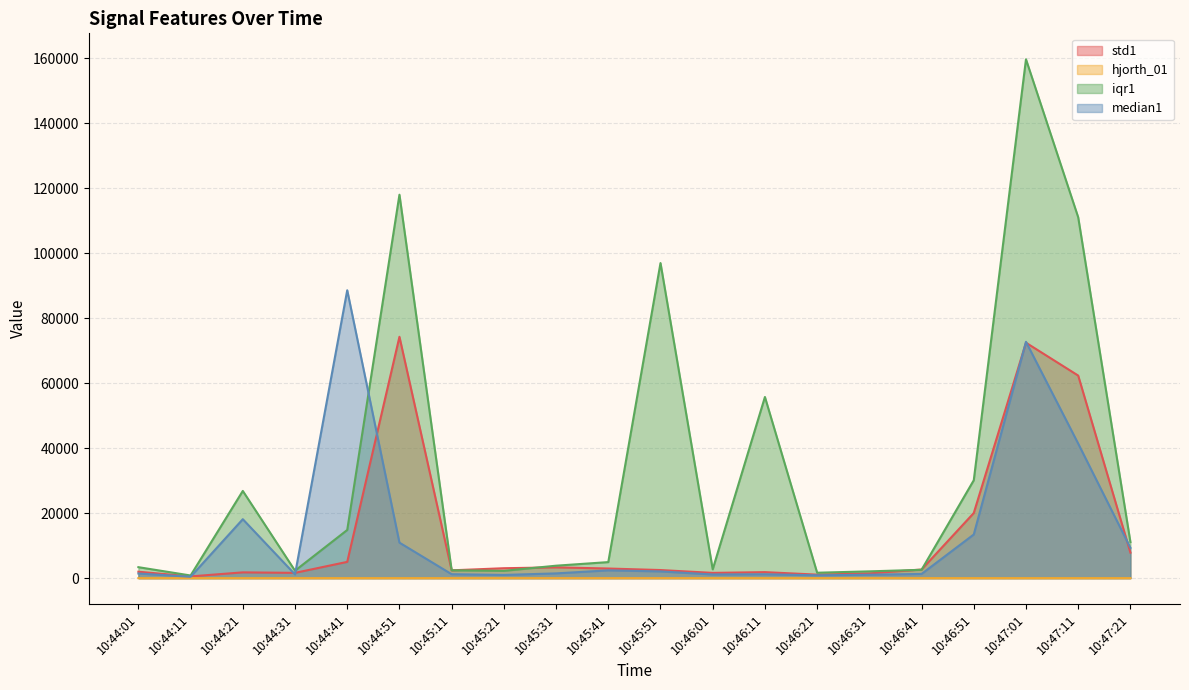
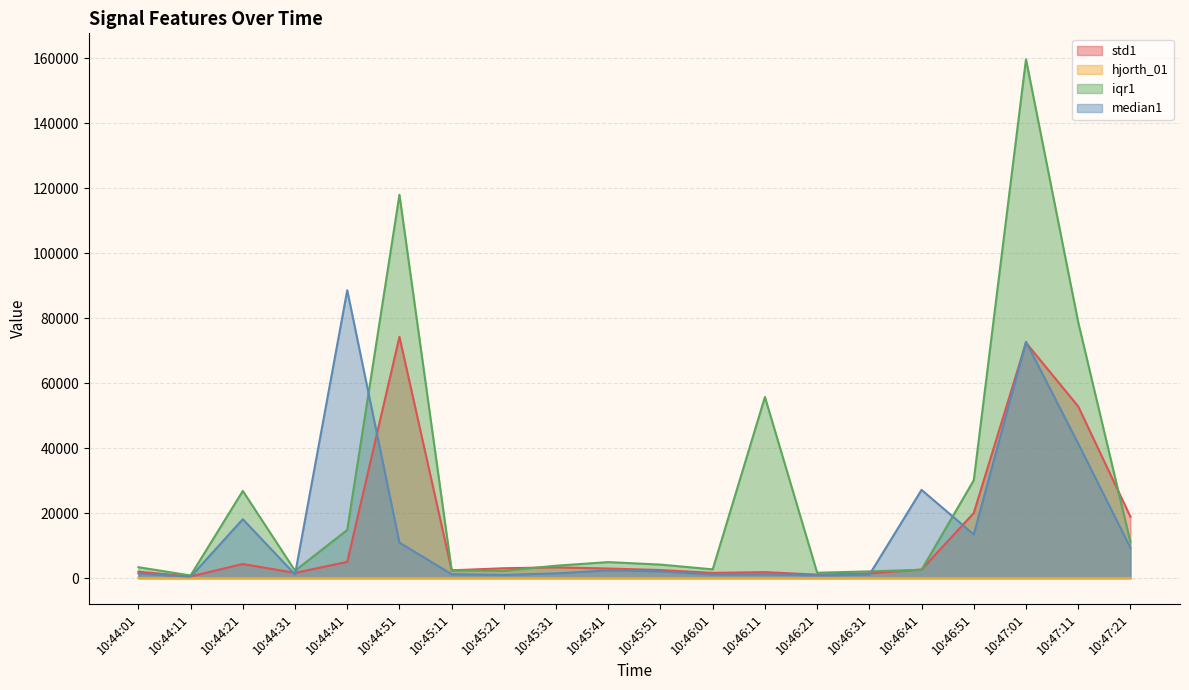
std1, 10:44:21: 2000 -> 4000
iqr1, 10:45:51: 97000 -> 4000
median1, 10:46:41: 1000 -> 27000
std1, 10:47:11: 62000 -> 53000
iqr1, 10:47:11: 111000 -> 79000
std1, 10:47:21: 8000 -> 19000
